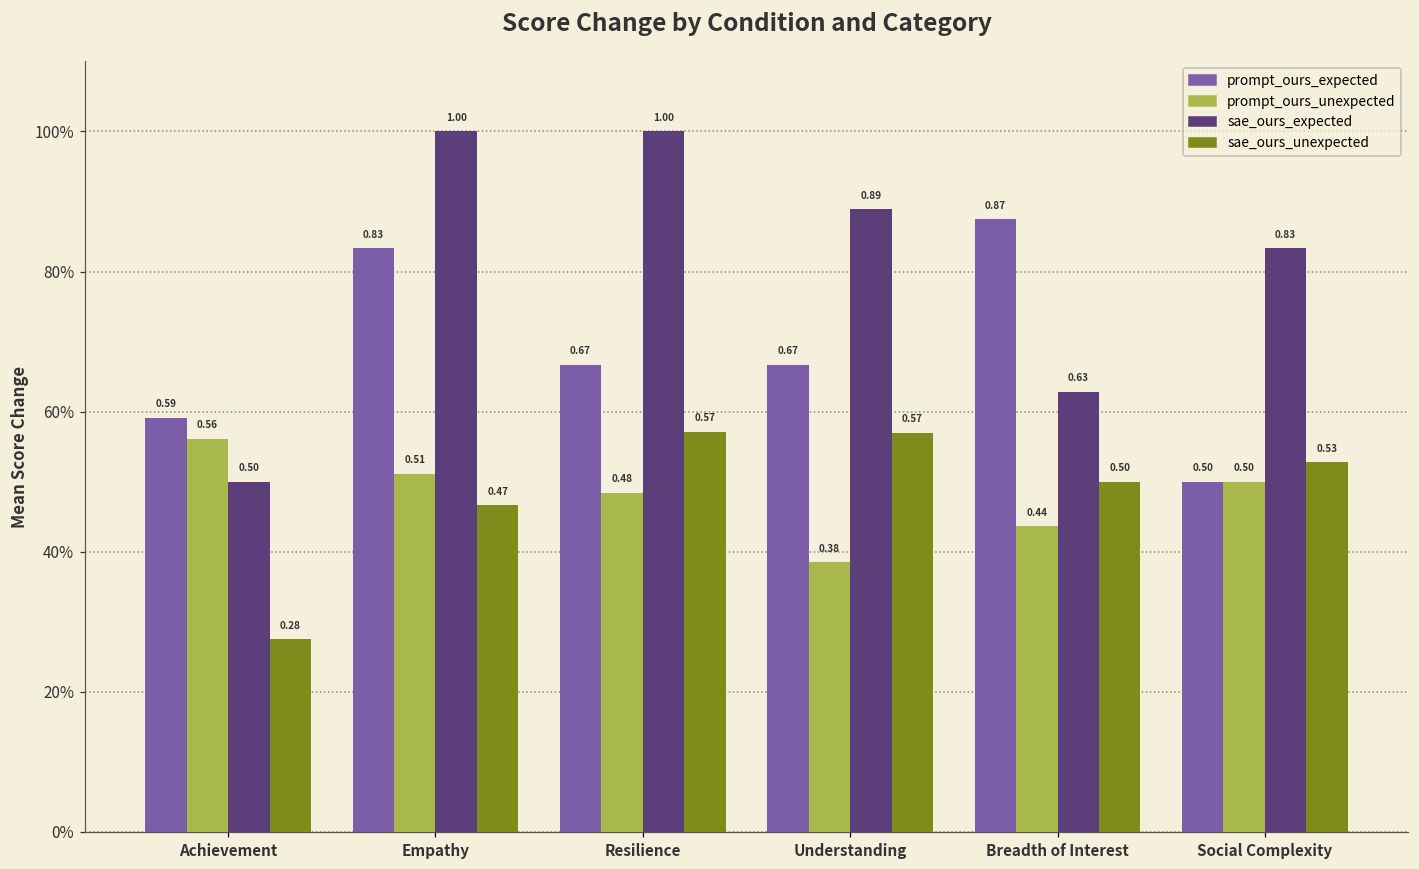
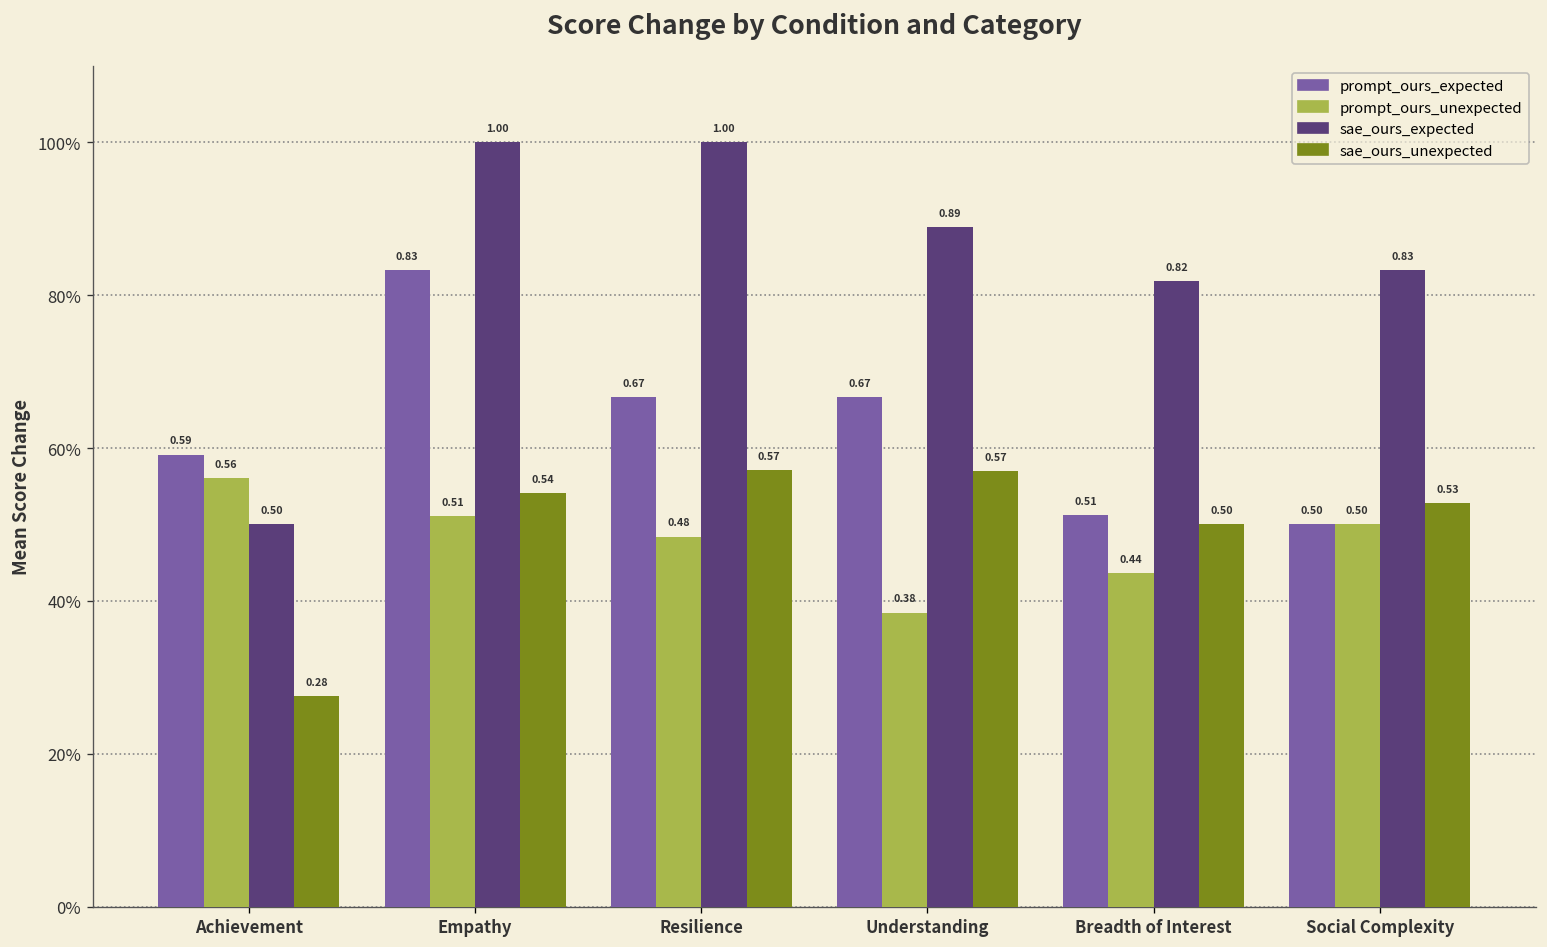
sae_ours_unexpected, Empathy: 0.47 -> 0.54
prompt_ours_expected, Breadth of Interest: 0.87 -> 0.51
sae_ours_expected, Breadth of Interest: 0.63 -> 0.82
